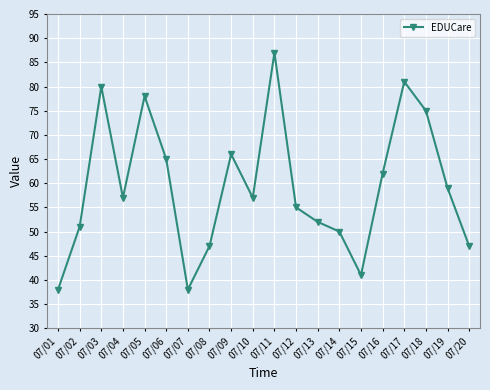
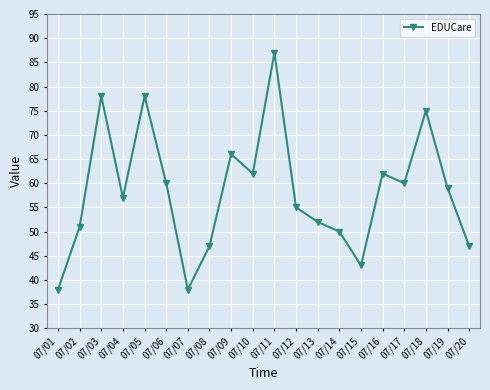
07/03: 80 -> 78
07/06: 65 -> 60
07/10: 57 -> 62
07/15: 41 -> 43
07/17: 81 -> 60
